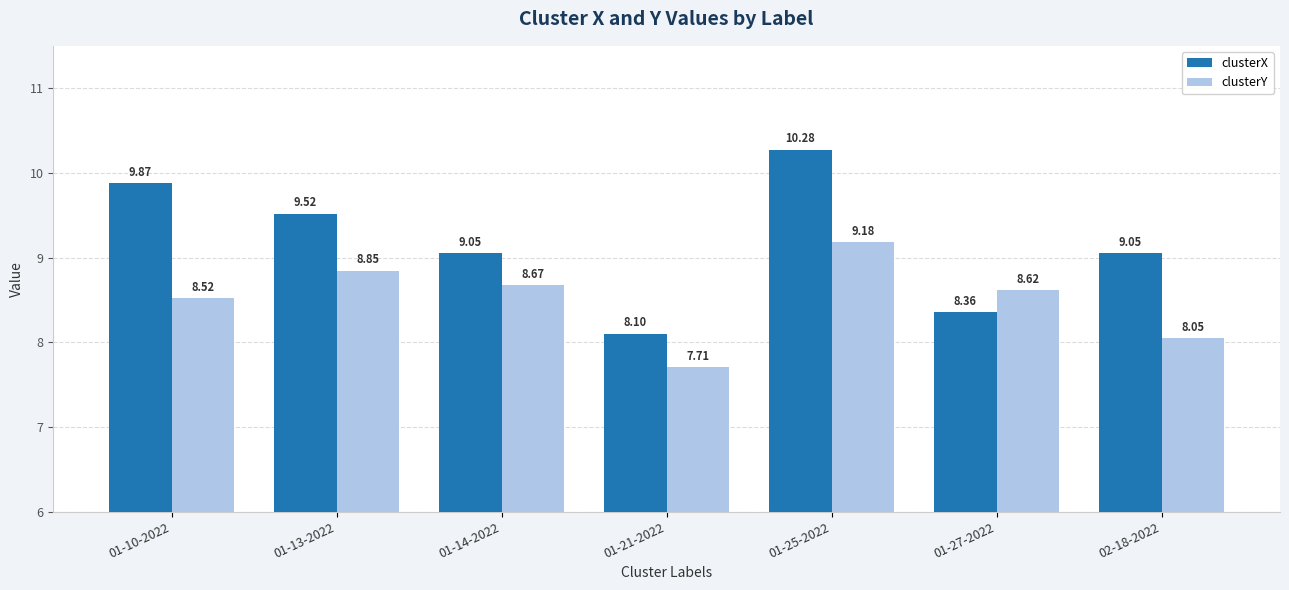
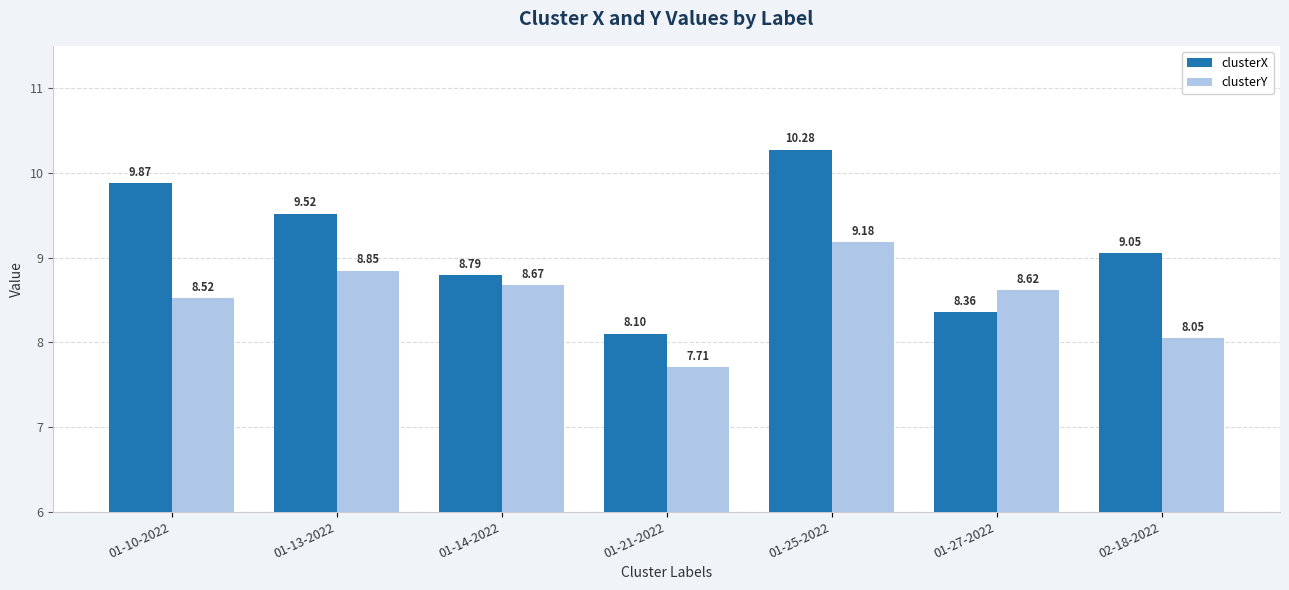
clusterX, 01-14-2022: 9.05 -> 8.79
